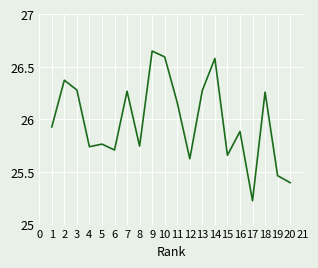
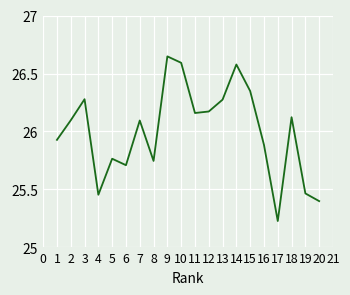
2: 26.37 -> 26.10
4: 25.74 -> 25.45
7: 26.27 -> 26.09
12: 25.63 -> 26.17
15: 25.66 -> 26.35
18: 26.26 -> 26.12
